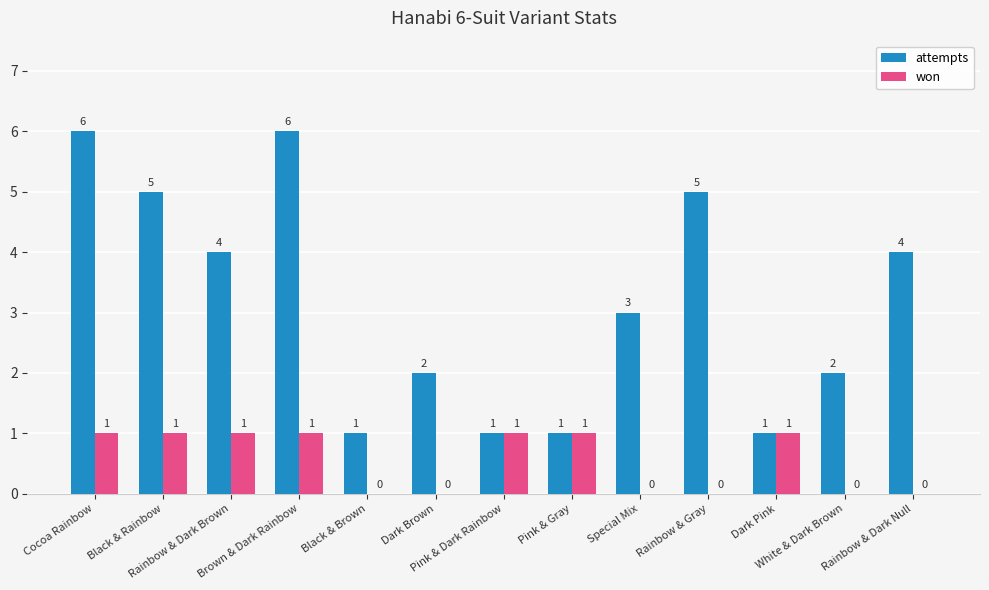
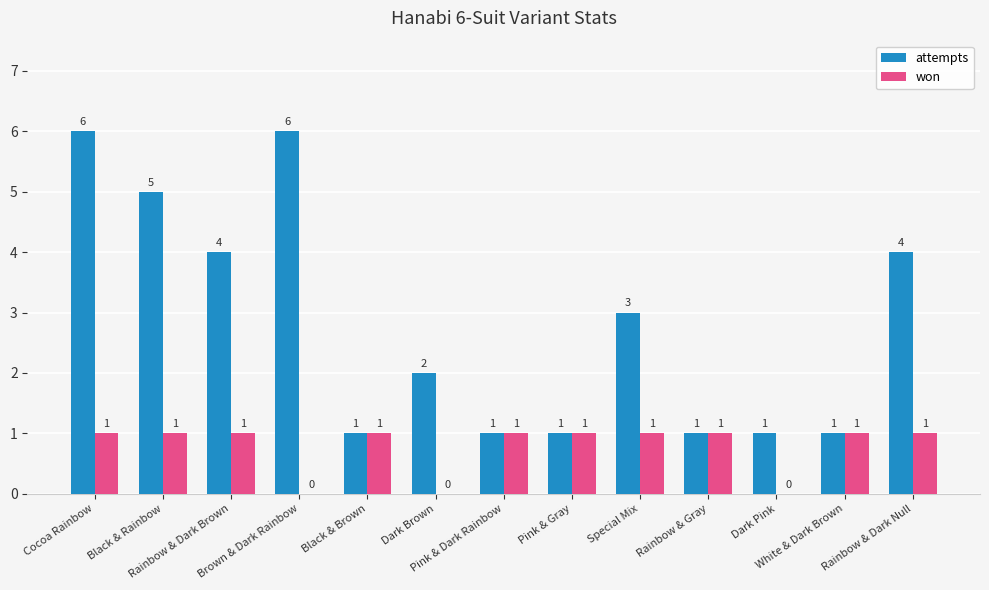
won, Brown & Dark Rainbow: 1 -> 0
won, Black & Brown: 0 -> 1
won, Special Mix: 0 -> 1
attempts, Rainbow & Gray: 5 -> 1
won, Rainbow & Gray: 0 -> 1
won, Dark Pink: 1 -> 0
attempts, White & Dark Brown: 2 -> 1
won, White & Dark Brown: 0 -> 1
won, Rainbow & Dark Null: 0 -> 1
